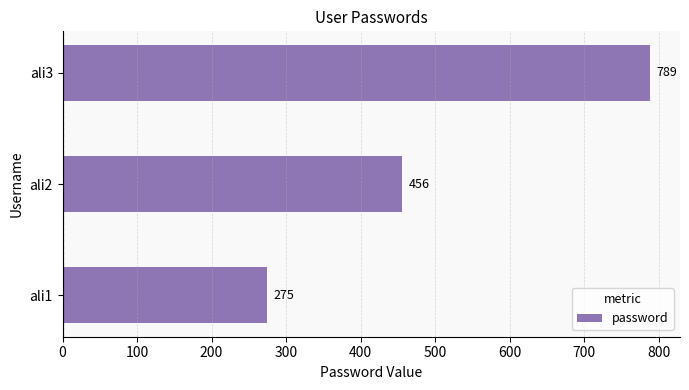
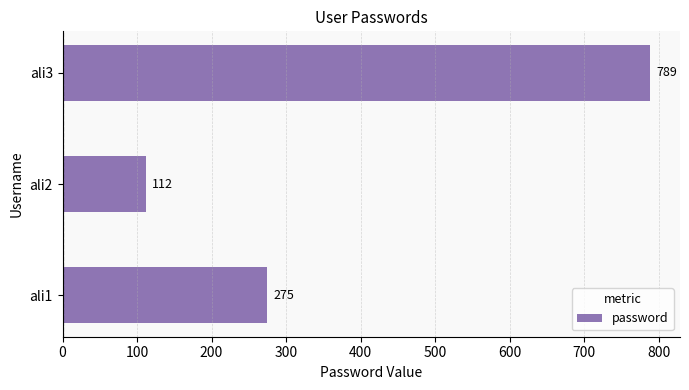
ali2: 456 -> 112
